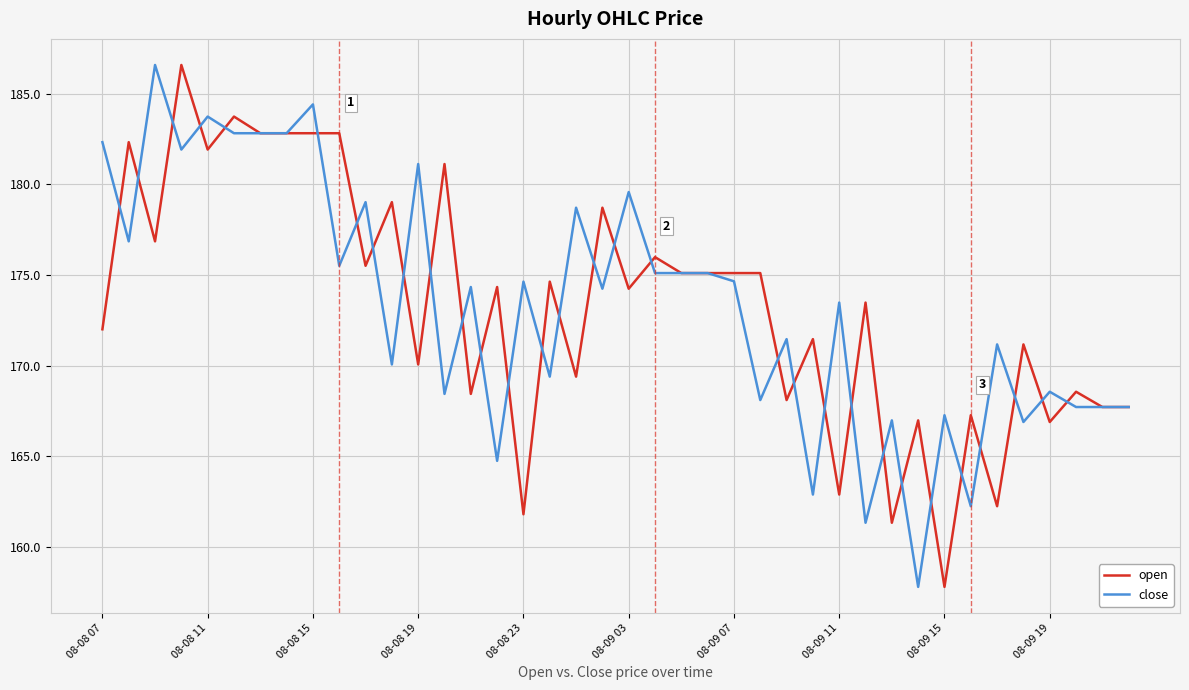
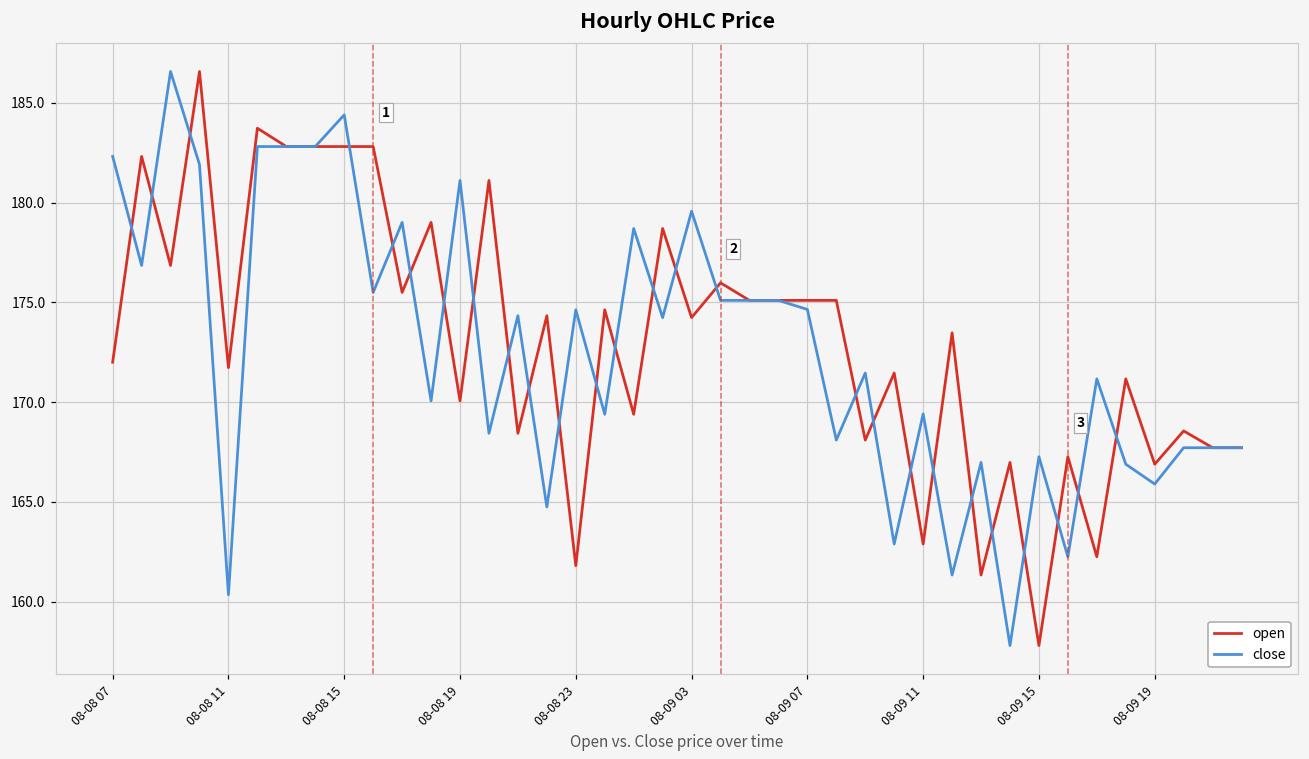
open, 08-08 11: 181.9 -> 171.7
close, 08-08 11: 183.7 -> 160.3
close, 08-09 11: 173.5 -> 169.4
close, 08-09 19: 168.6 -> 165.9
